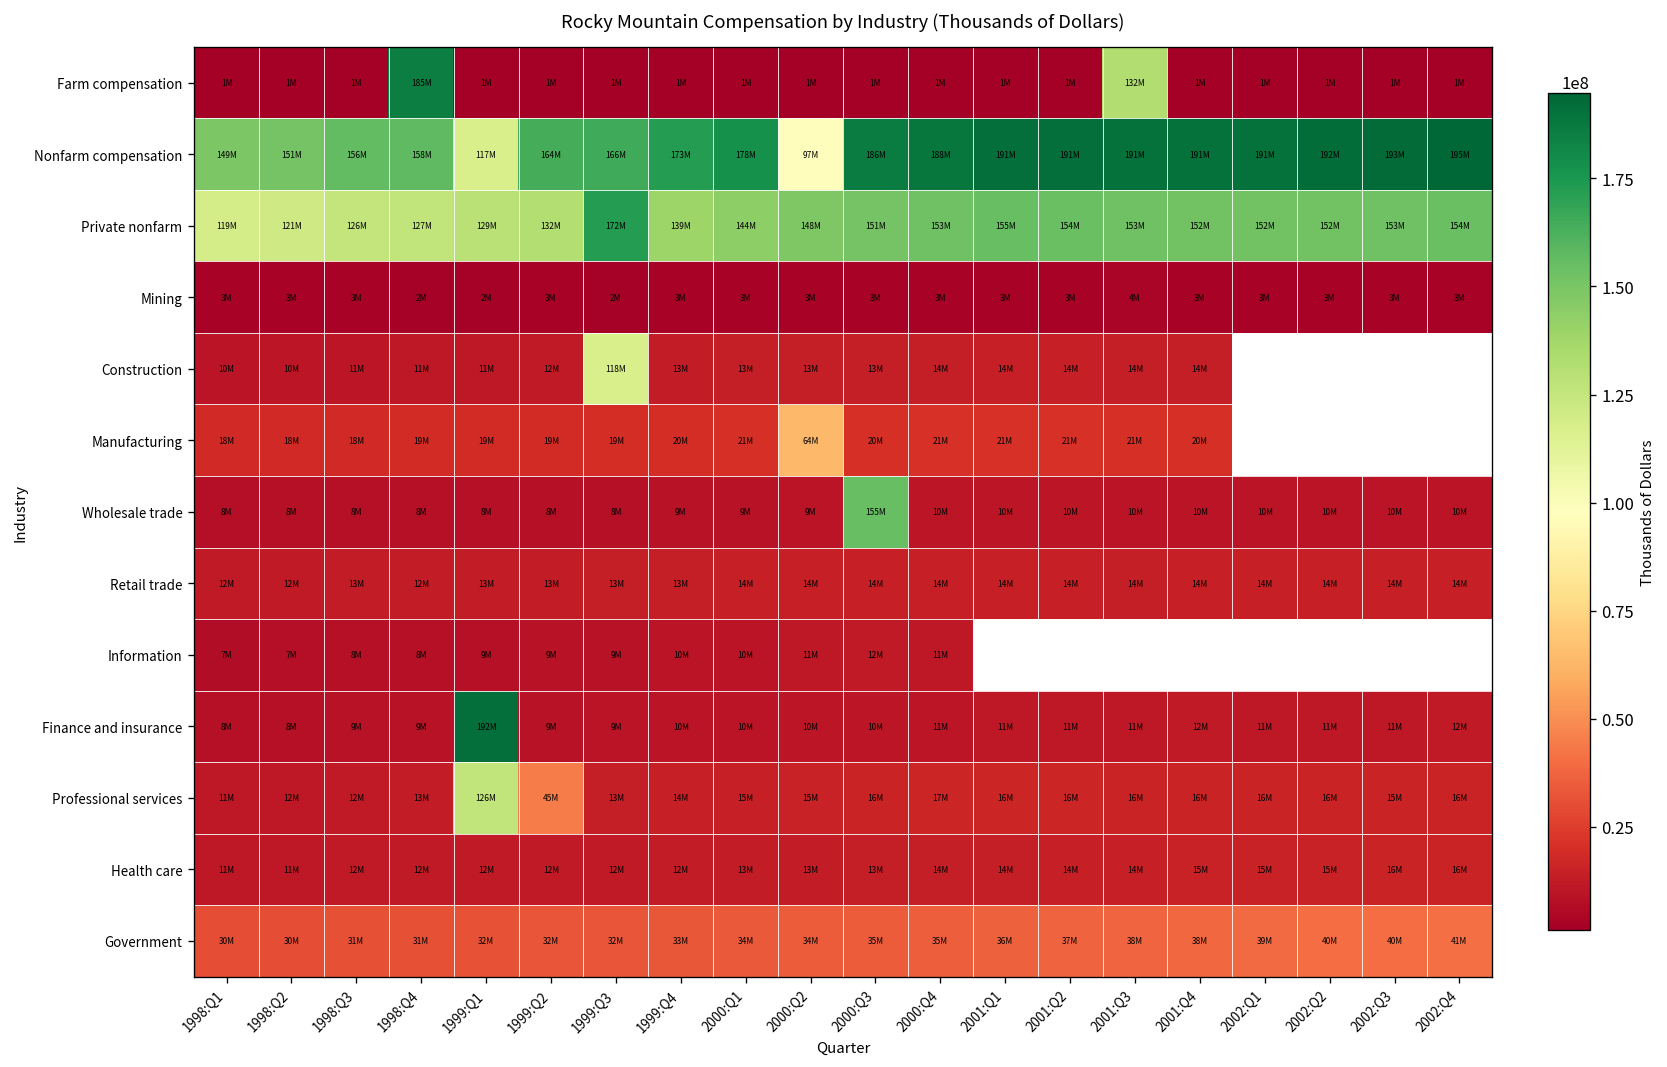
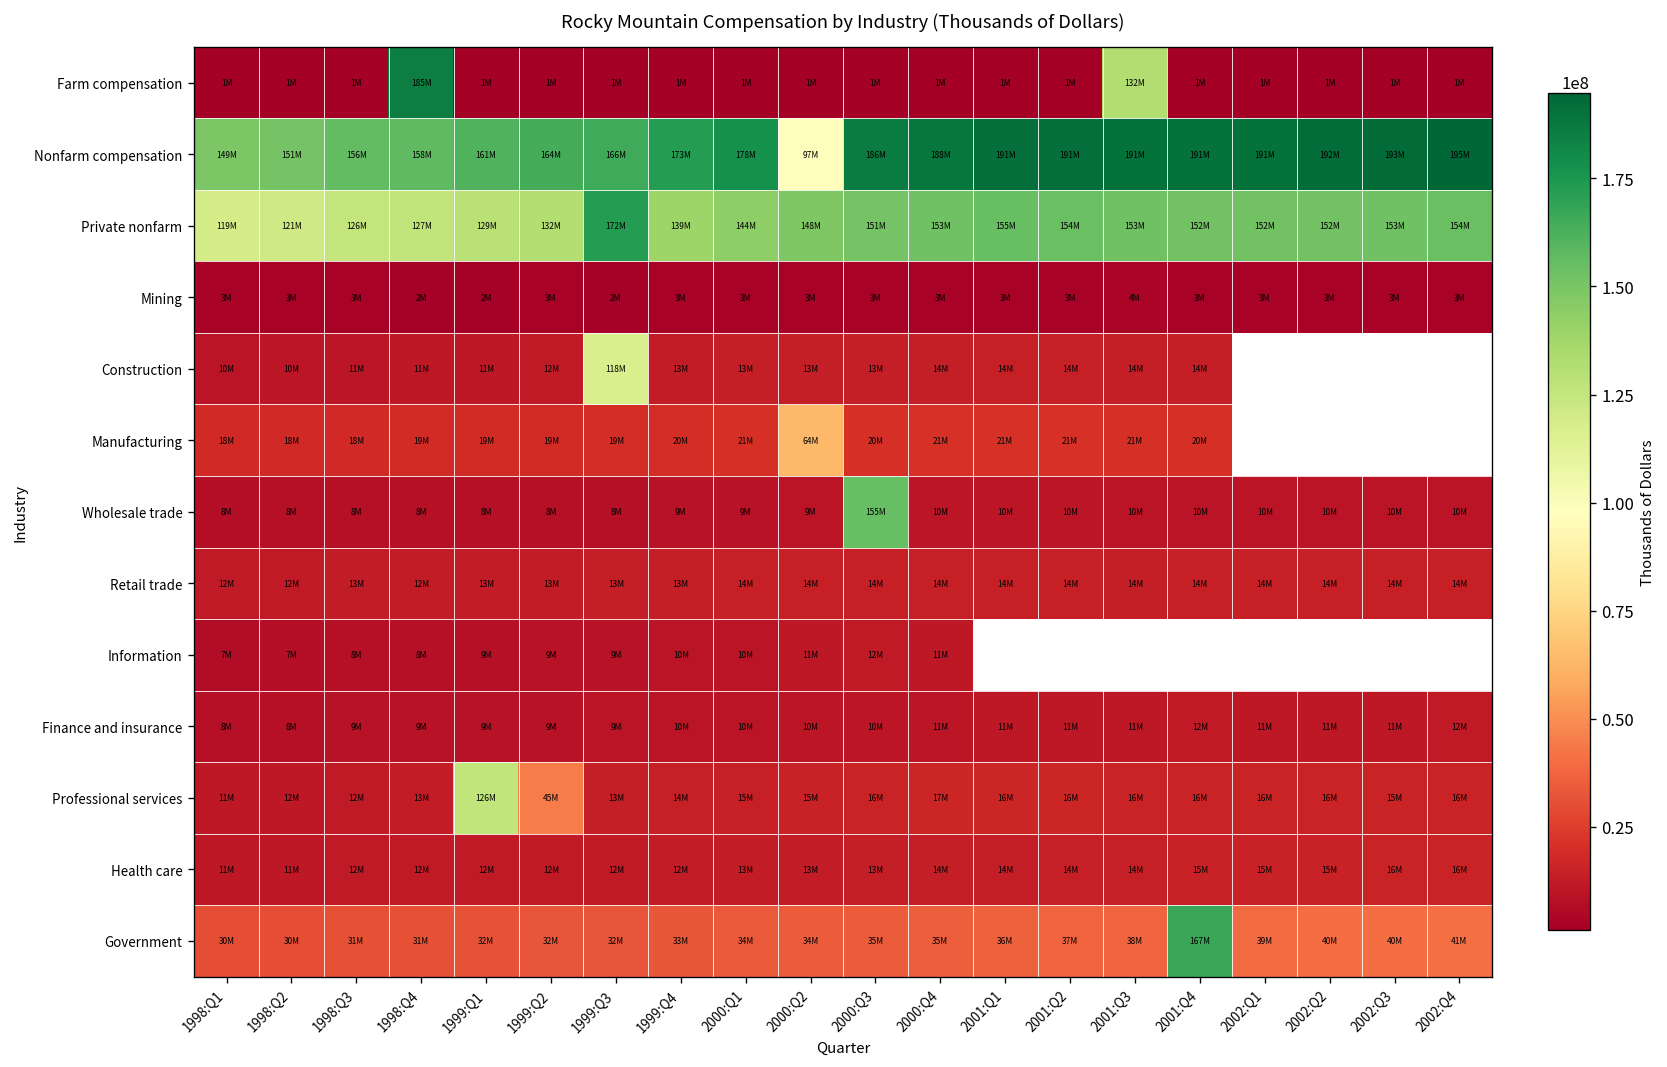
Nonfarm compensation, 1999:Q1: 117M -> 161M
Finance and insurance, 1999:Q1: 192M -> 9M
Government, 2001:Q4: 38M -> 167M
